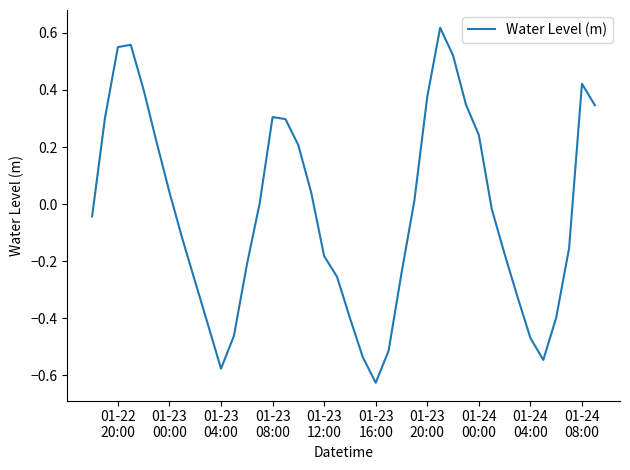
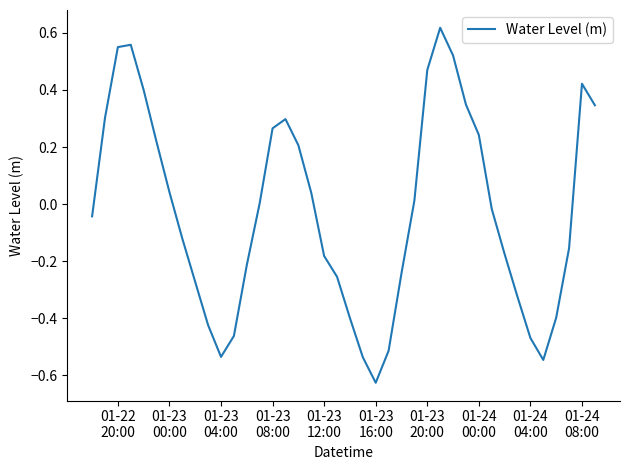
01-23 04:00: -0.58 -> -0.54
01-23 08:00: 0.30 -> 0.27
01-23 20:00: 0.38 -> 0.47
